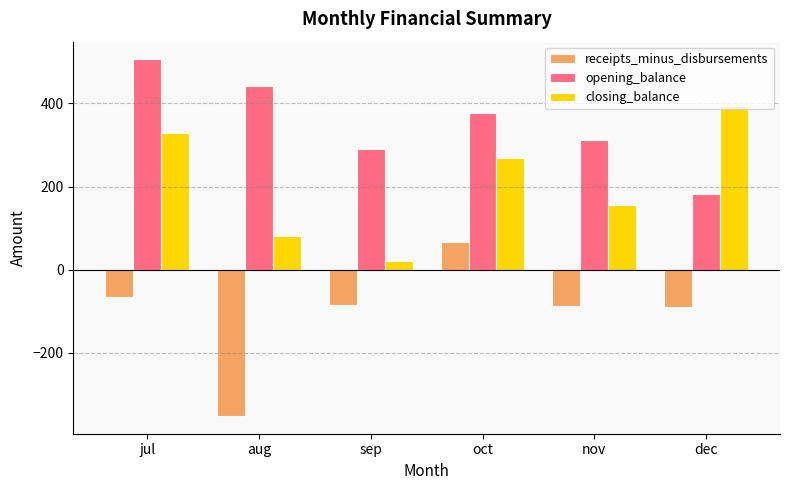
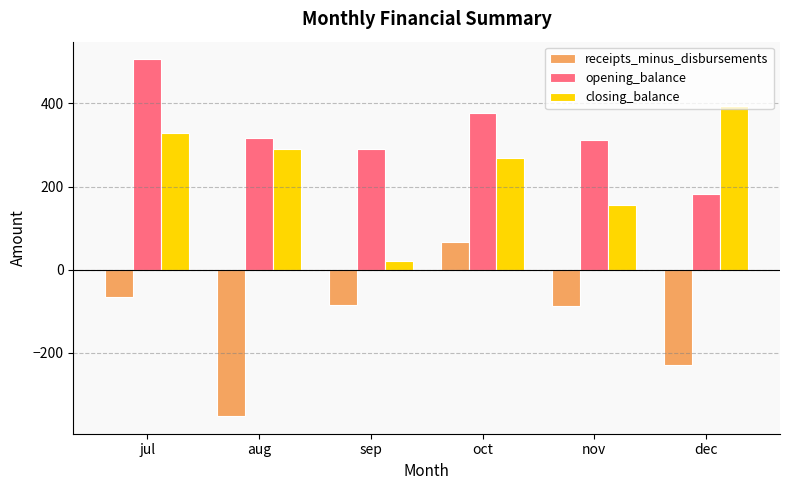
opening_balance, aug: 440 -> 320
closing_balance, aug: 80 -> 290
receipts_minus_disbursements, dec: -90 -> -230
